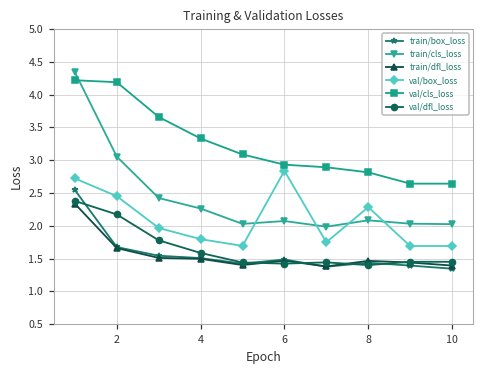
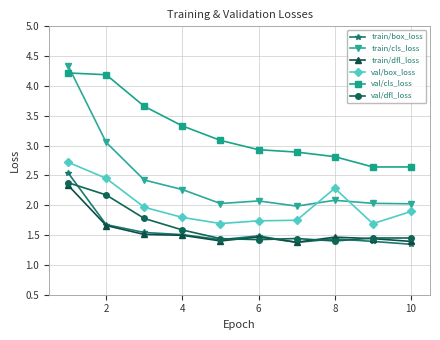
val/box_loss, 6: 2.8 -> 1.7
val/box_loss, 10: 1.7 -> 1.9
